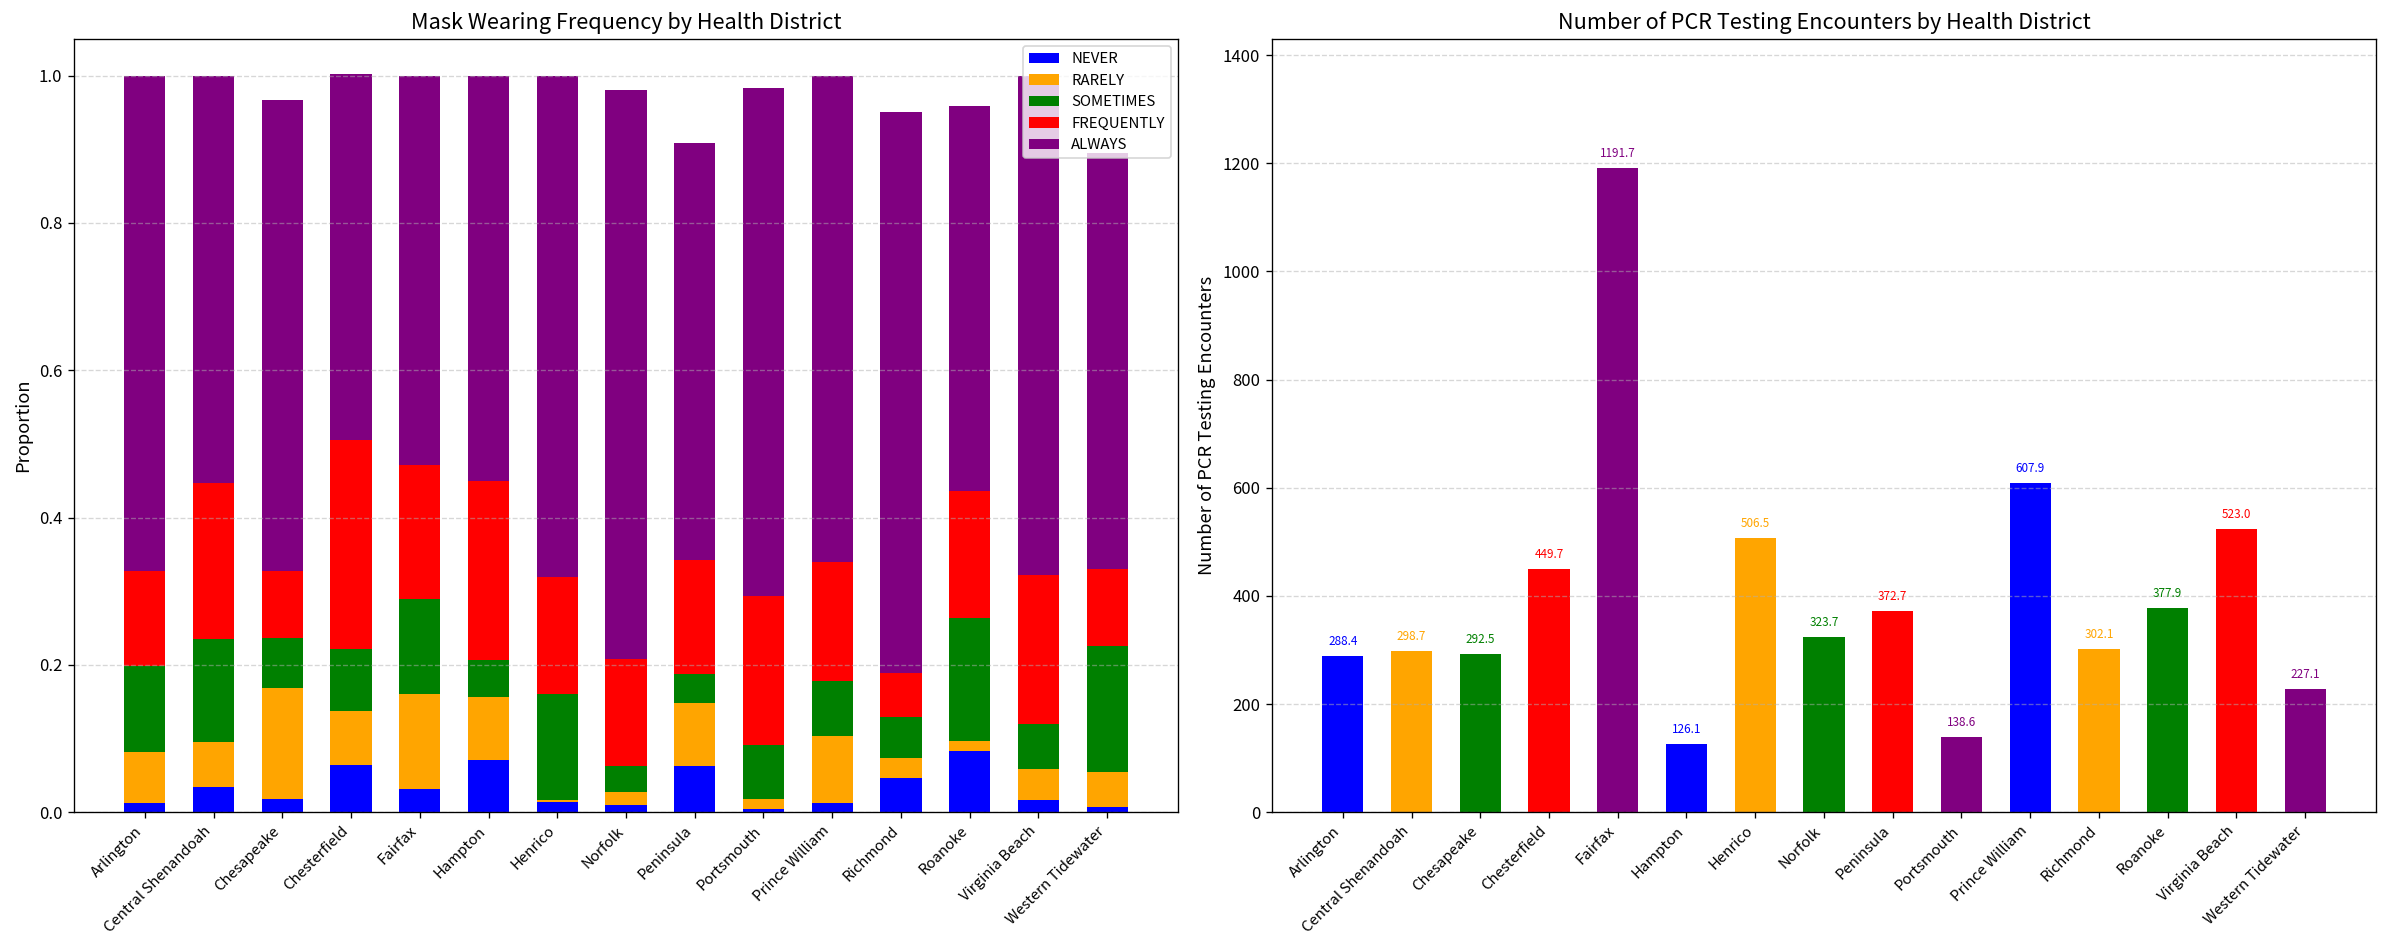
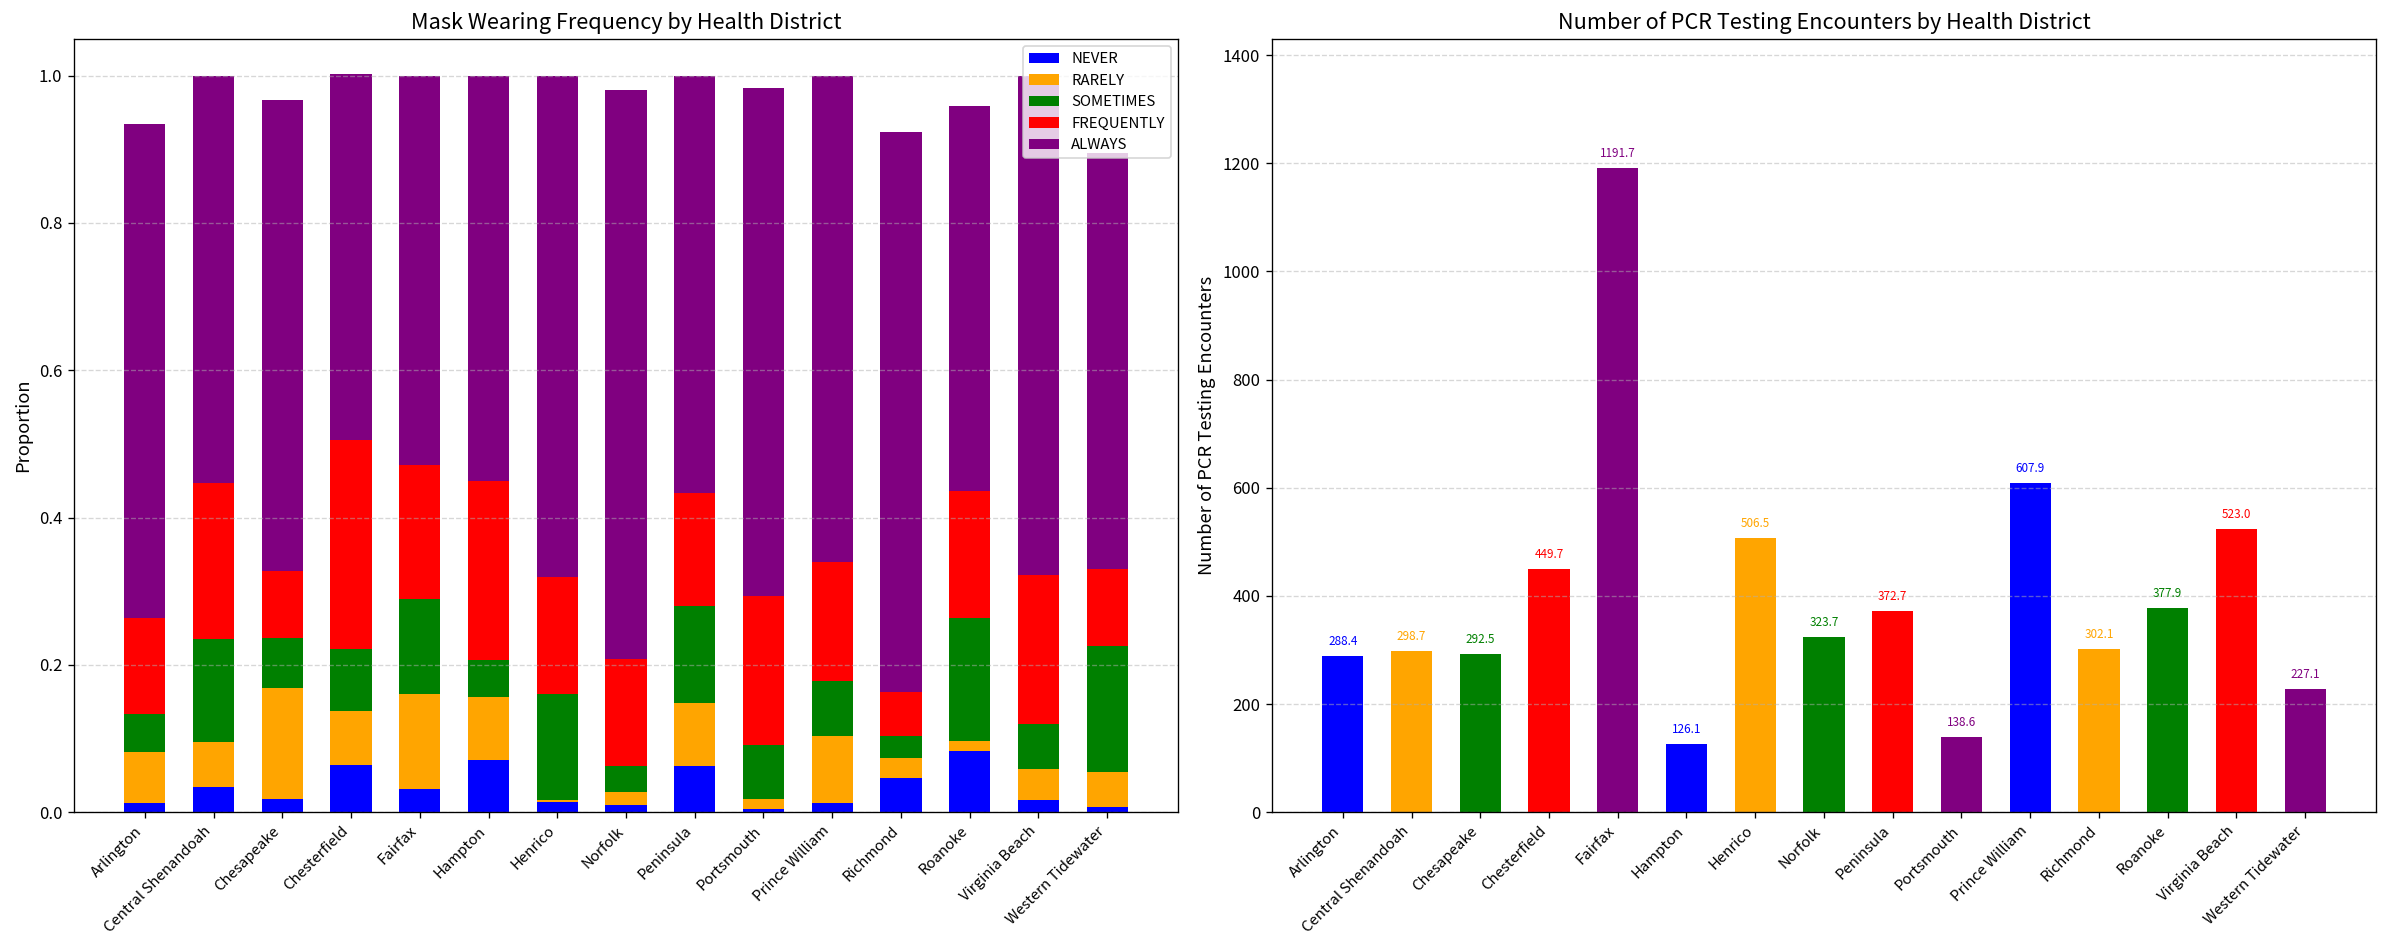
Mask Wearing Frequency by Health District, SOMETIMES, Arlington: 0.12 -> 0.05
Mask Wearing Frequency by Health District, SOMETIMES, Peninsula: 0.04 -> 0.13
Mask Wearing Frequency by Health District, SOMETIMES, Richmond: 0.06 -> 0.03
